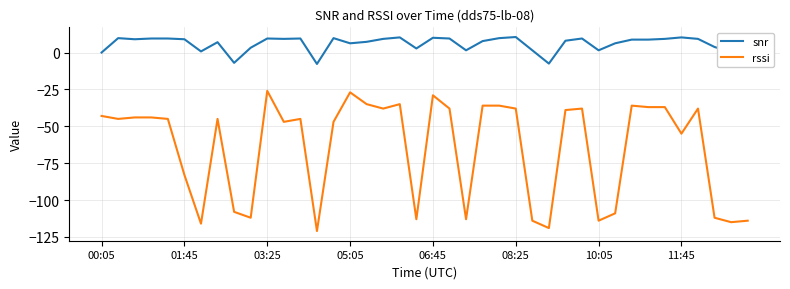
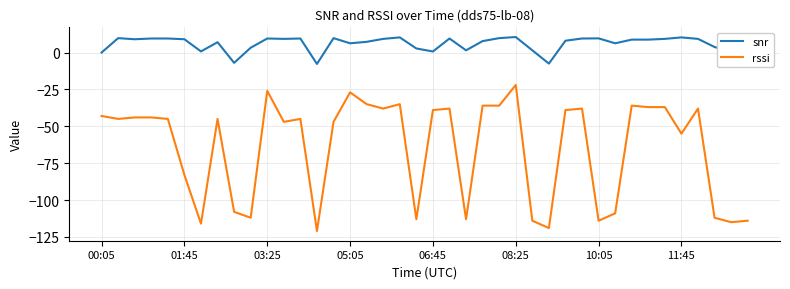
snr, 06:45: 10 -> 1
rssi, 06:45: -29 -> -39
rssi, 08:25: -38 -> -22
snr, 10:05: 2 -> 10
